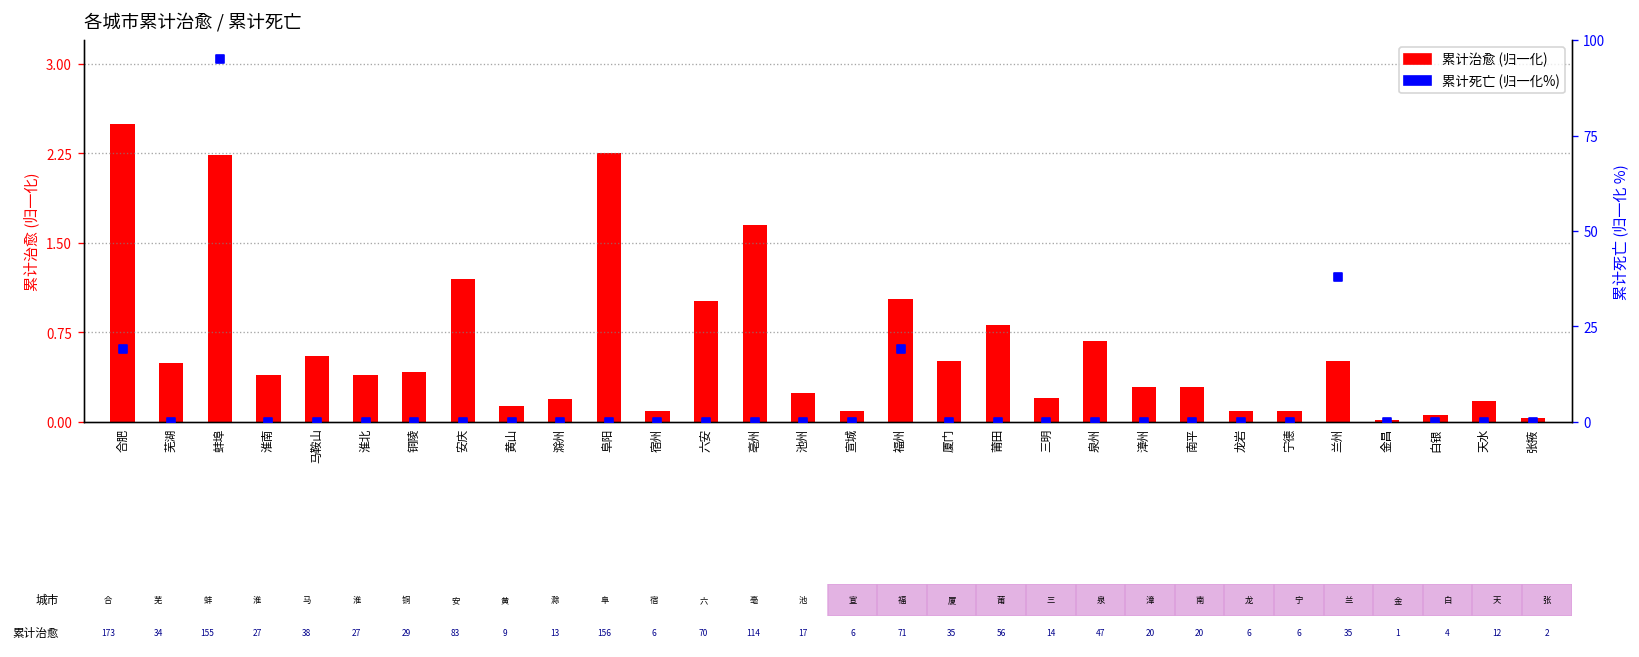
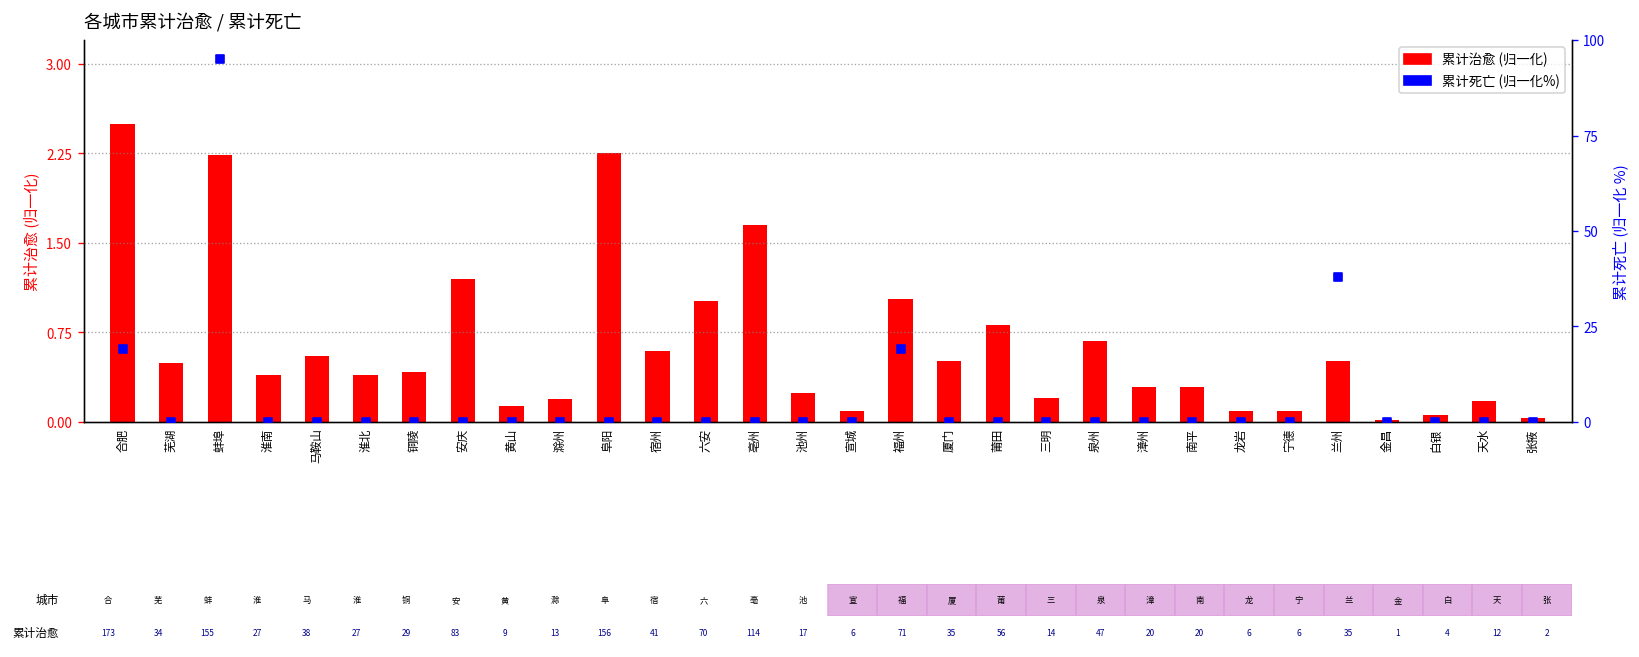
累计治愈 (归一化), 宿州: 6 -> 41
